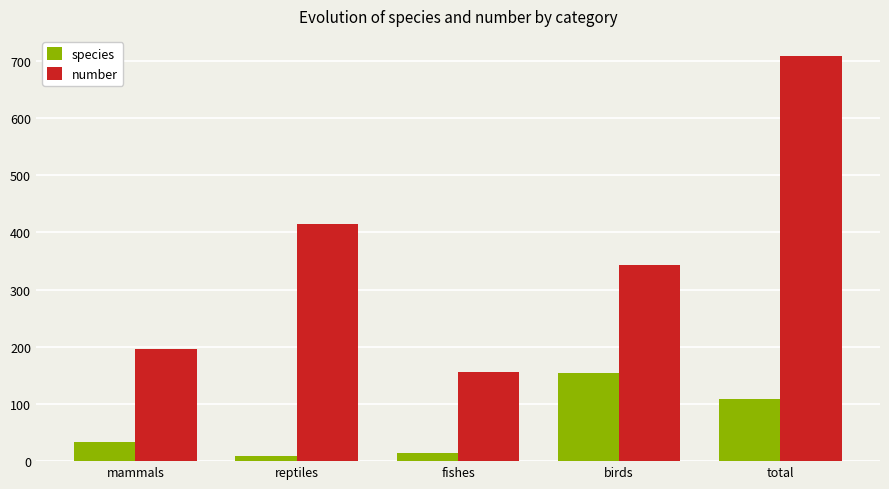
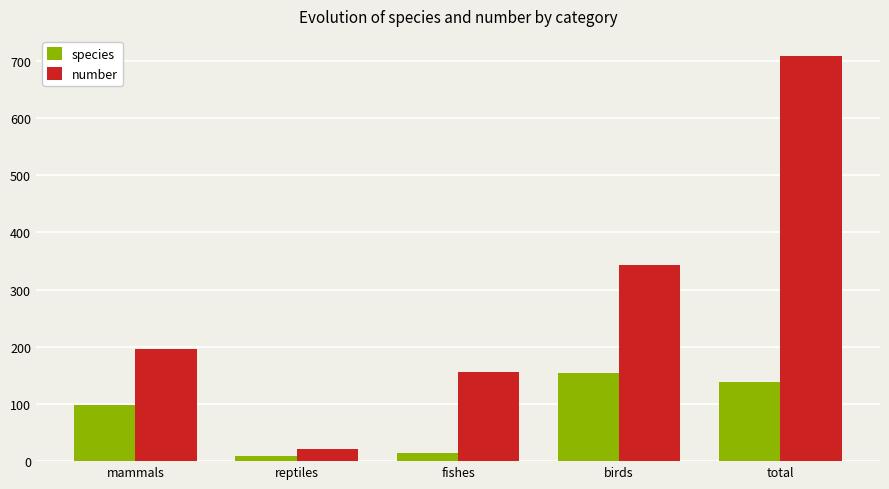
species, mammals: 30 -> 100
number, reptiles: 410 -> 20
species, total: 110 -> 140
